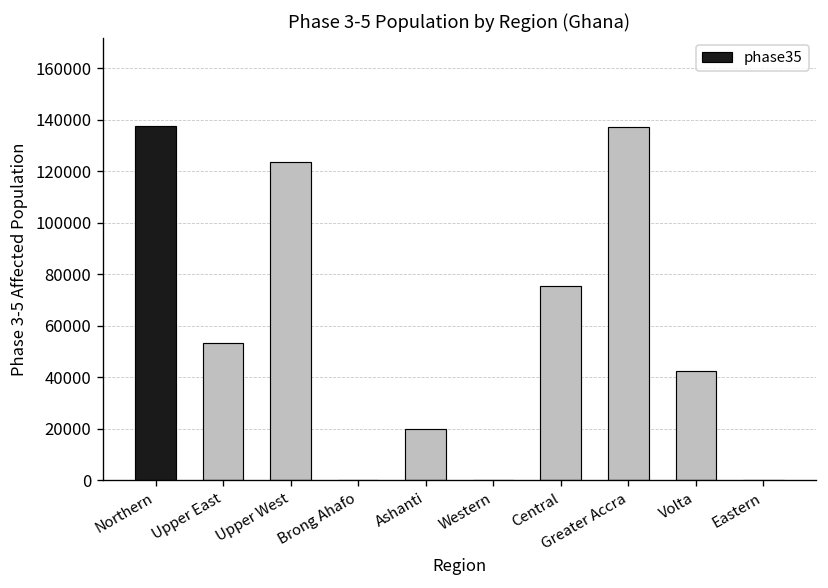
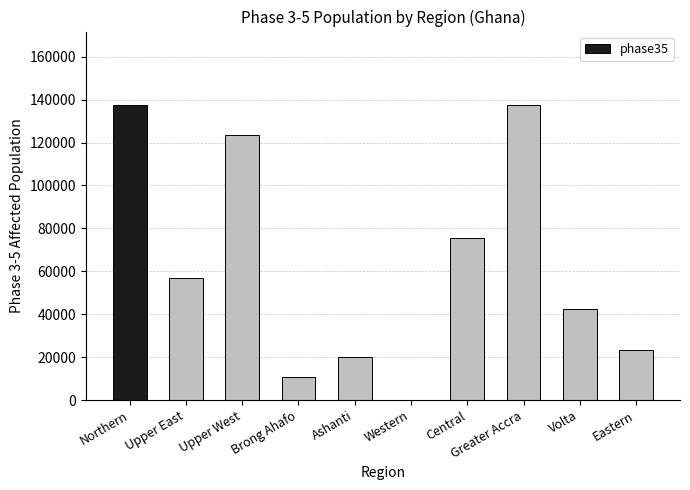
Upper East: 53000 -> 57000
Brong Ahafo: 0 -> 11000
Eastern: 0 -> 23000
